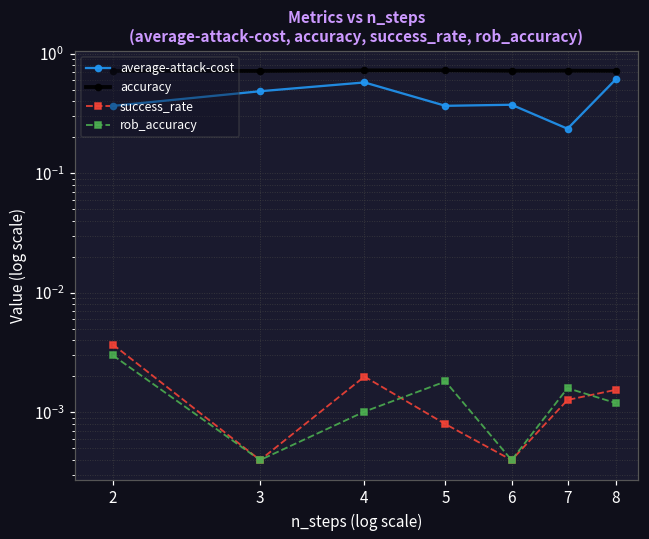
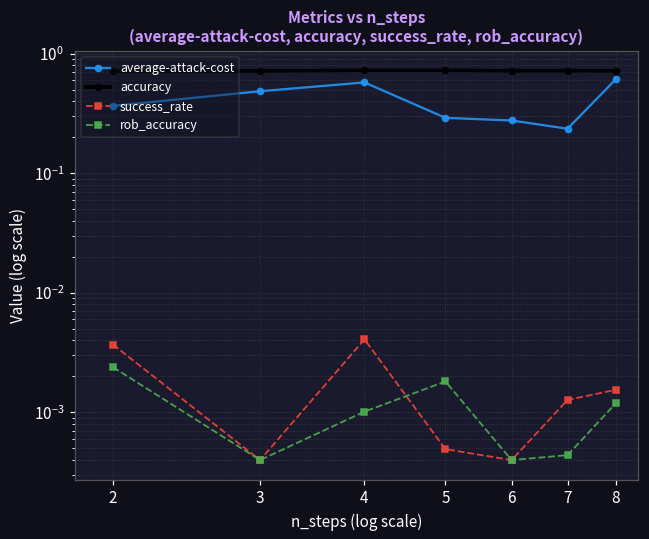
rob_accuracy, 2: 0.0030 -> 0.0024
success_rate, 4: 0.0020 -> 0.0041
average-attack-cost, 5: 0.37 -> 0.29
success_rate, 5: 0.0008 -> 0.0005
average-attack-cost, 6: 0.38 -> 0.28
rob_accuracy, 7: 0.0016 -> 0.00044
